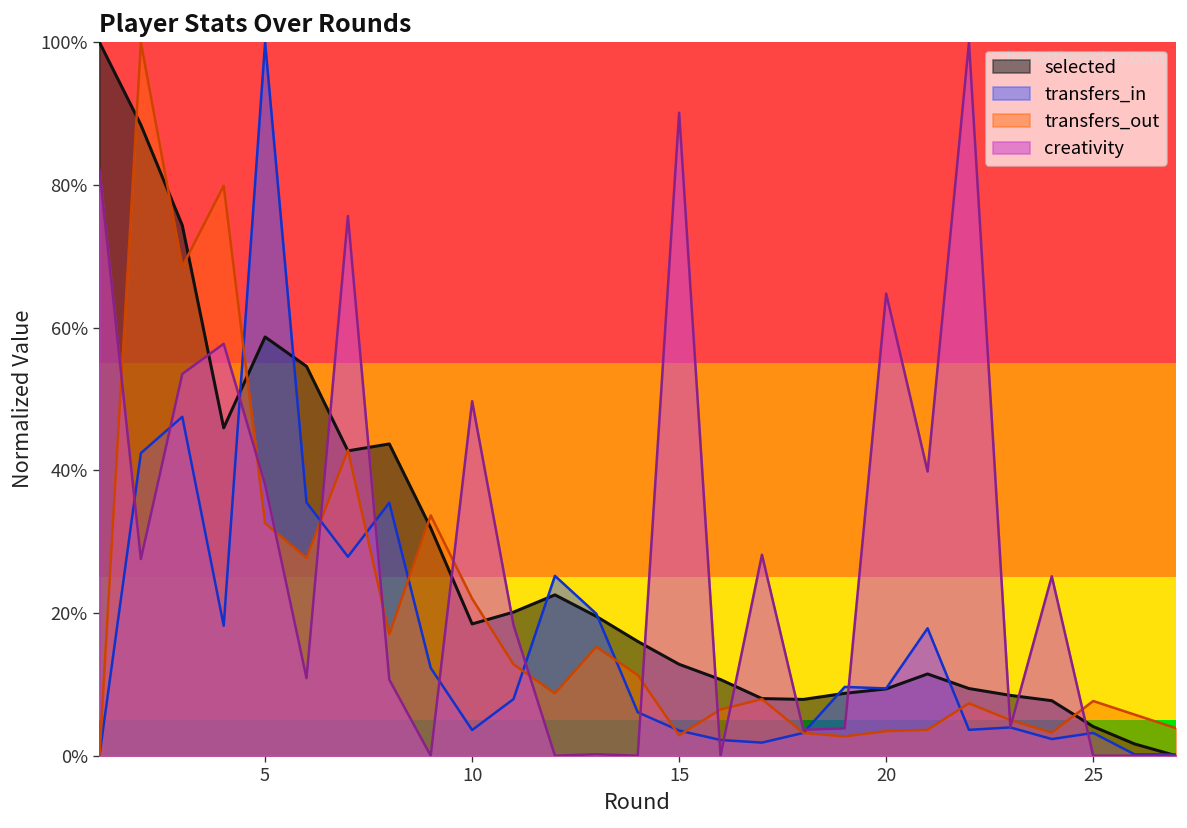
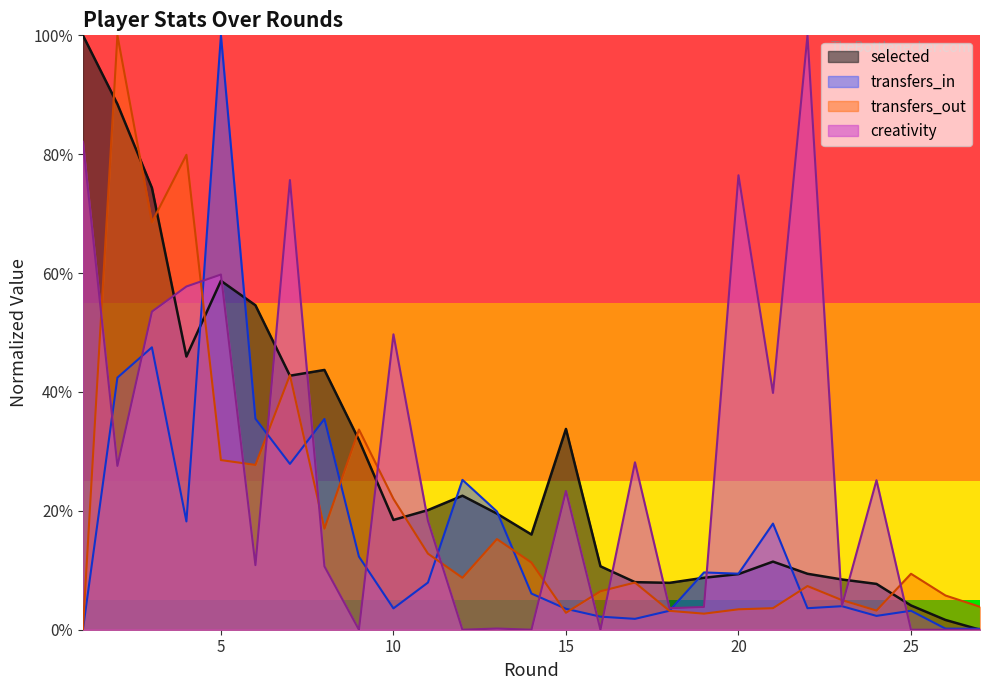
transfers_out, 5: 33% -> 29%
creativity, 5: 38% -> 60%
selected, 15: 13% -> 34%
creativity, 15: 90% -> 23%
creativity, 20: 65% -> 76%
transfers_out, 25: 8% -> 9%
